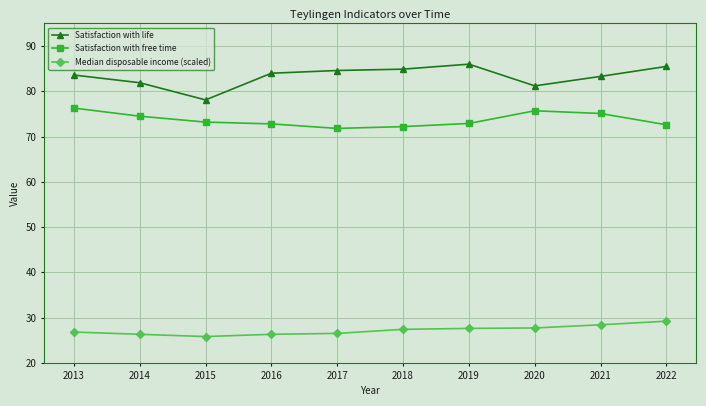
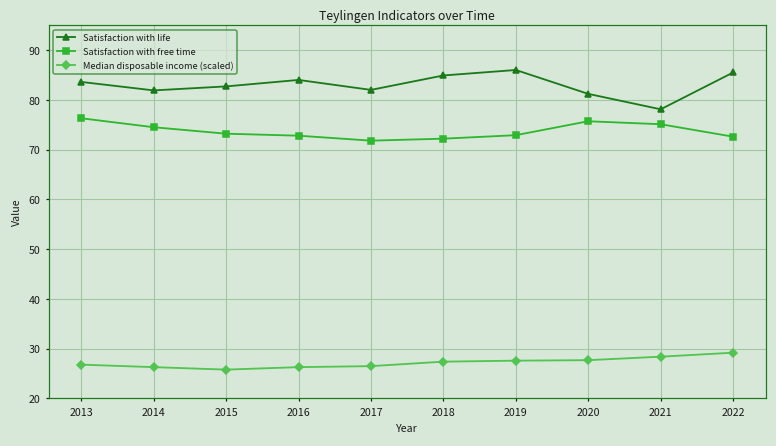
Satisfaction with life, 2015: 78 -> 83
Satisfaction with life, 2017: 85 -> 82
Satisfaction with life, 2021: 83 -> 78
